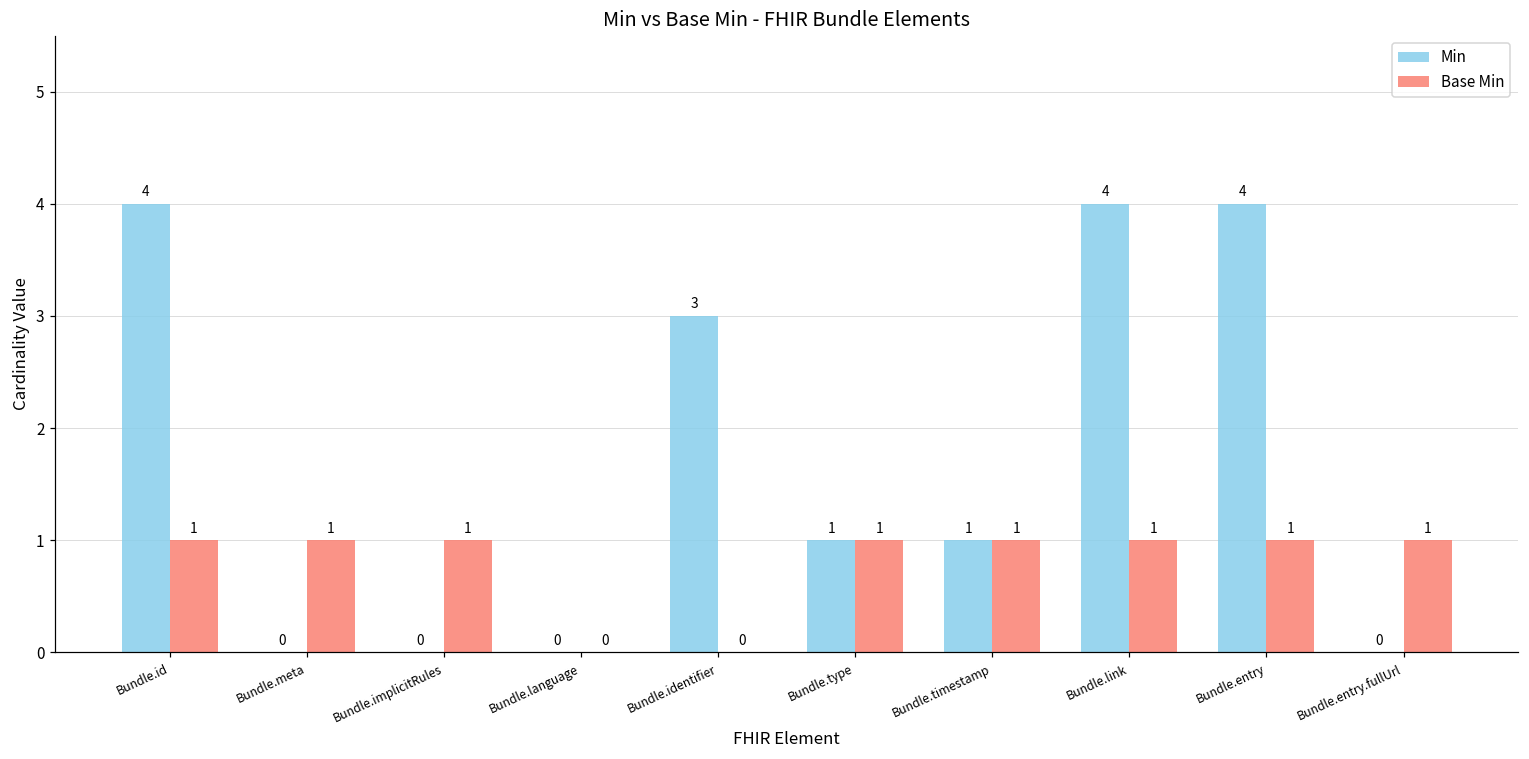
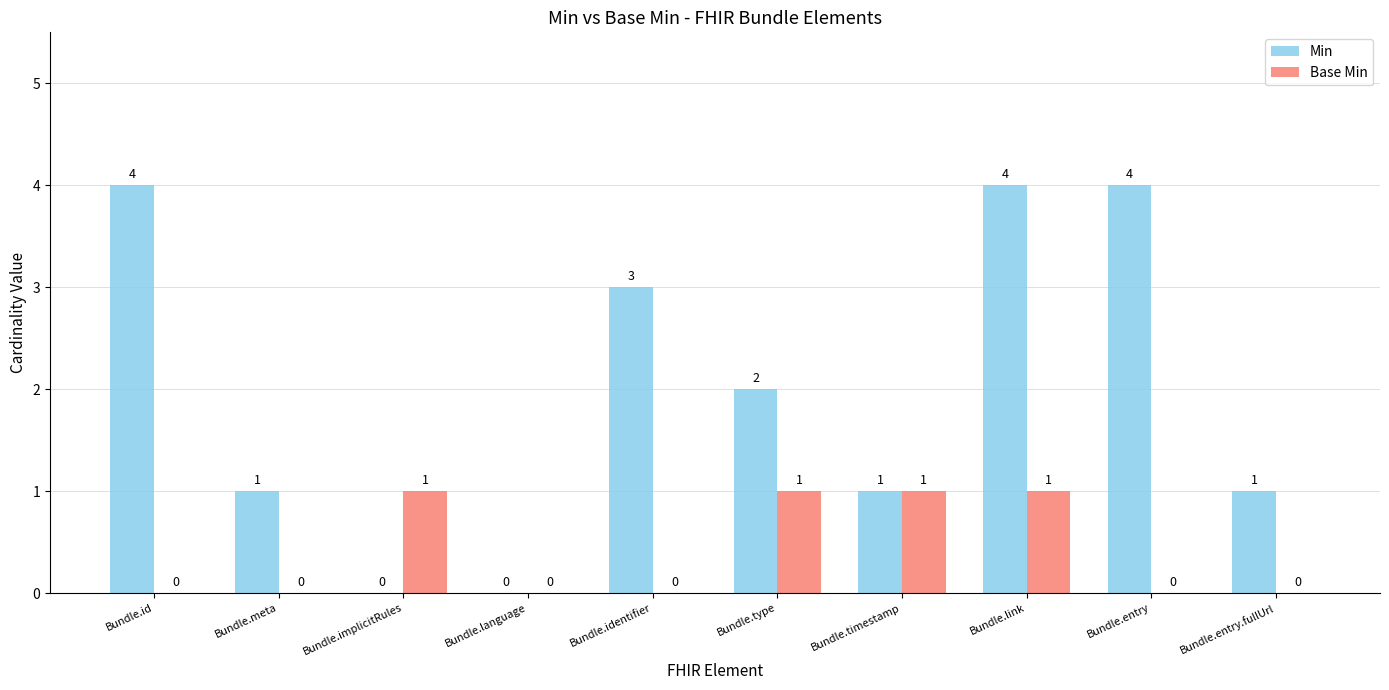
Base Min, Bundle.id: 1 -> 0
Min, Bundle.meta: 0 -> 1
Base Min, Bundle.meta: 1 -> 0
Min, Bundle.type: 1 -> 2
Base Min, Bundle.entry: 1 -> 0
Min, Bundle.entry.fullUrl: 0 -> 1
Base Min, Bundle.entry.fullUrl: 1 -> 0
